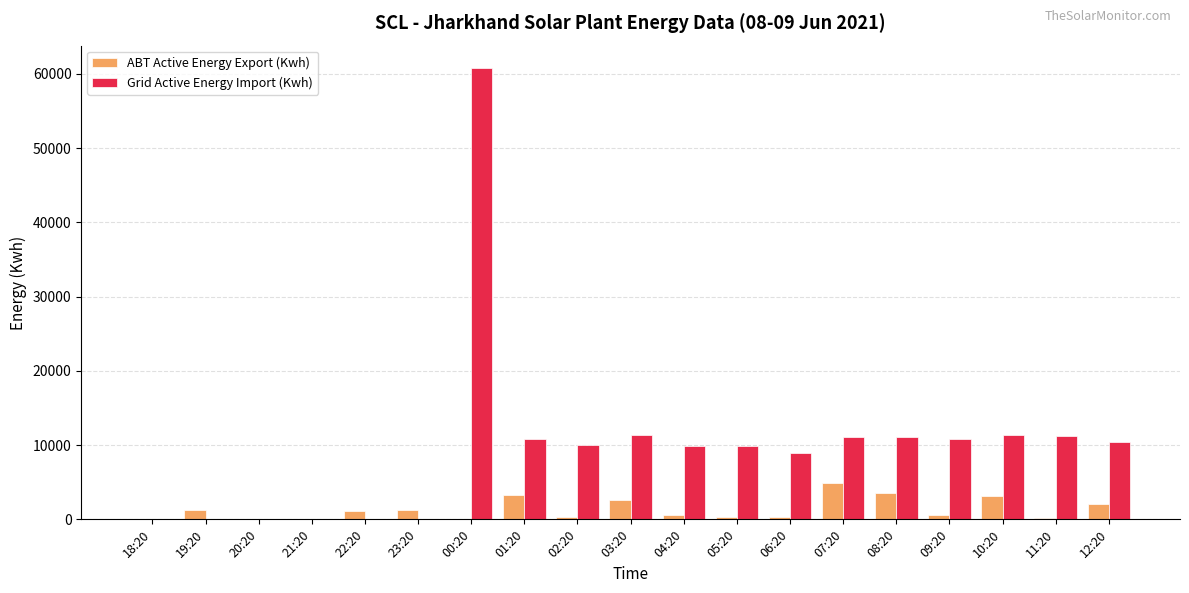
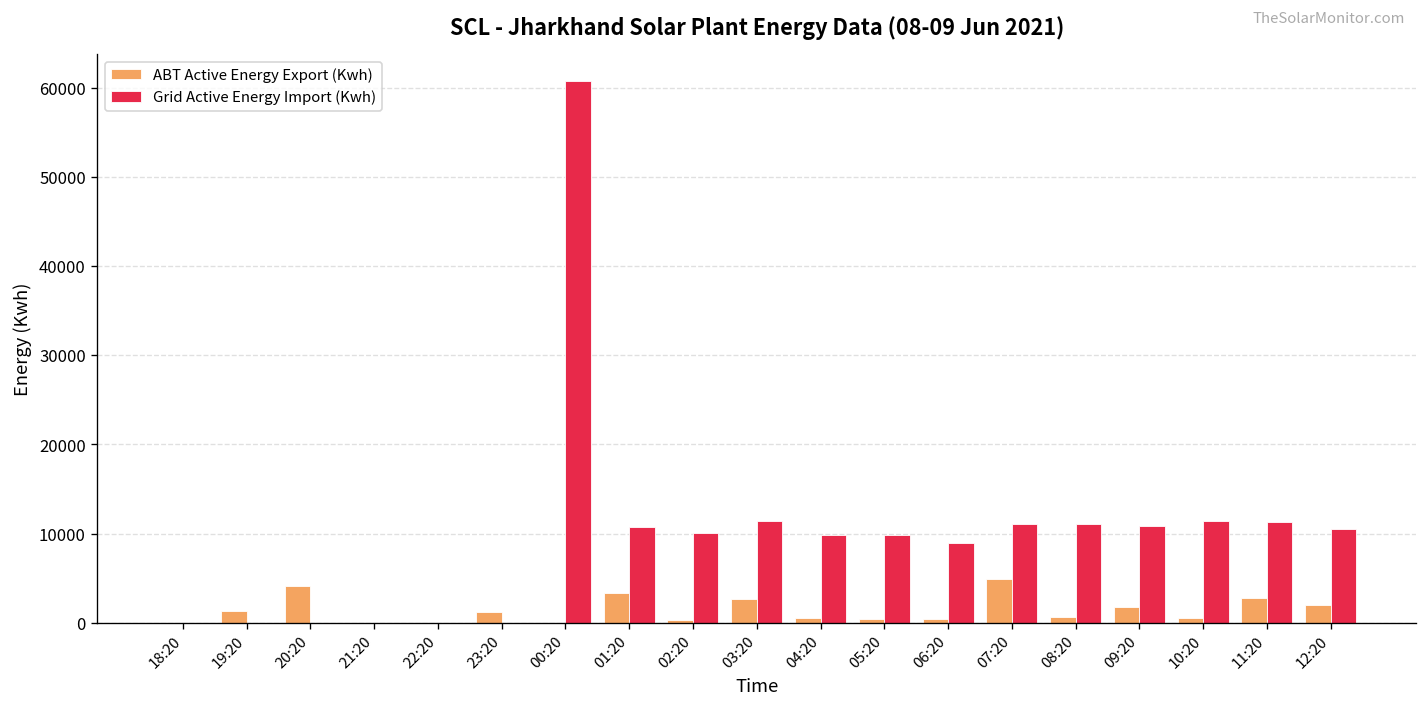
ABT Active Energy Export (Kwh), 20:20: 0 -> 4000
ABT Active Energy Export (Kwh), 22:20: 1000 -> 0
ABT Active Energy Export (Kwh), 08:20: 4000 -> 1000
ABT Active Energy Export (Kwh), 09:20: 1000 -> 2000
ABT Active Energy Export (Kwh), 10:20: 3000 -> 1000
ABT Active Energy Export (Kwh), 11:20: 0 -> 3000
